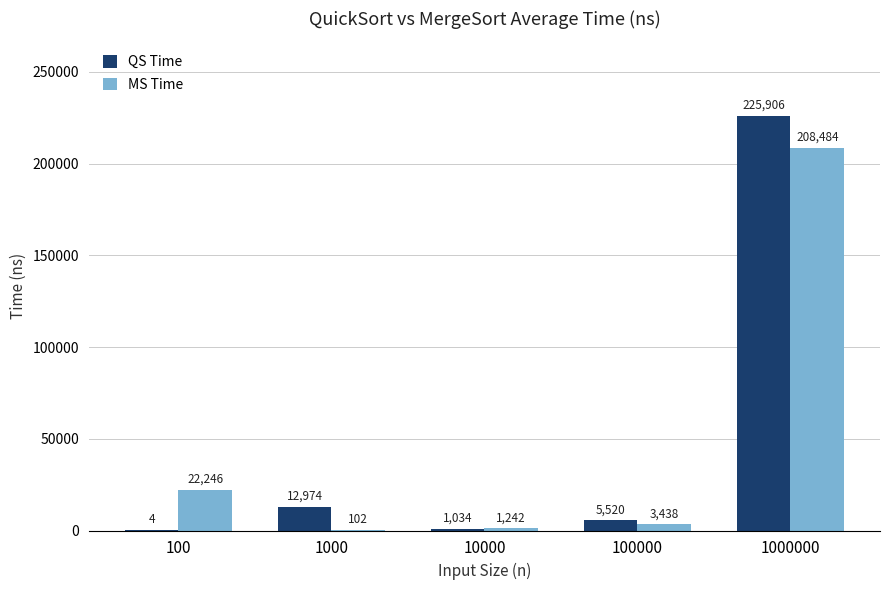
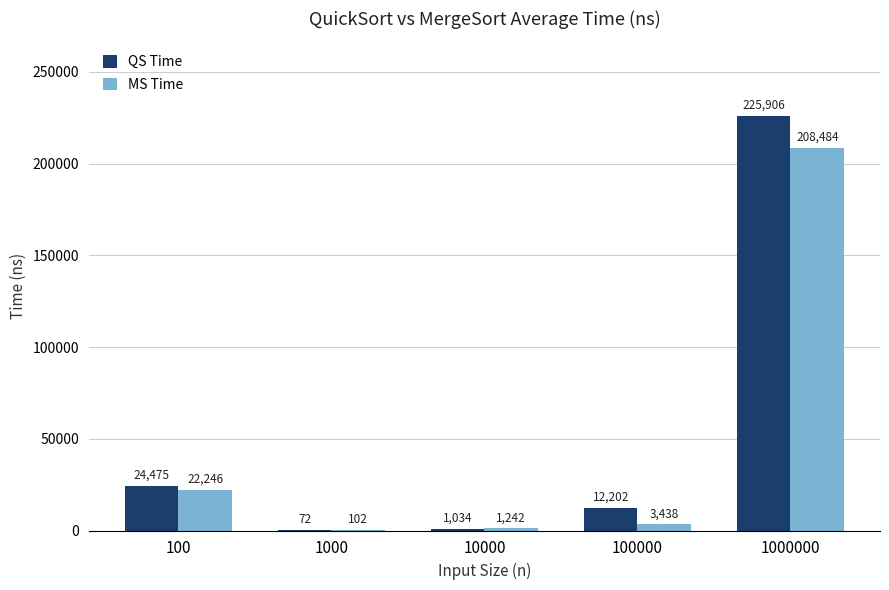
QS Time, 100: 4 -> 24,475
QS Time, 1000: 12,974 -> 72
QS Time, 100000: 5,520 -> 12,202
